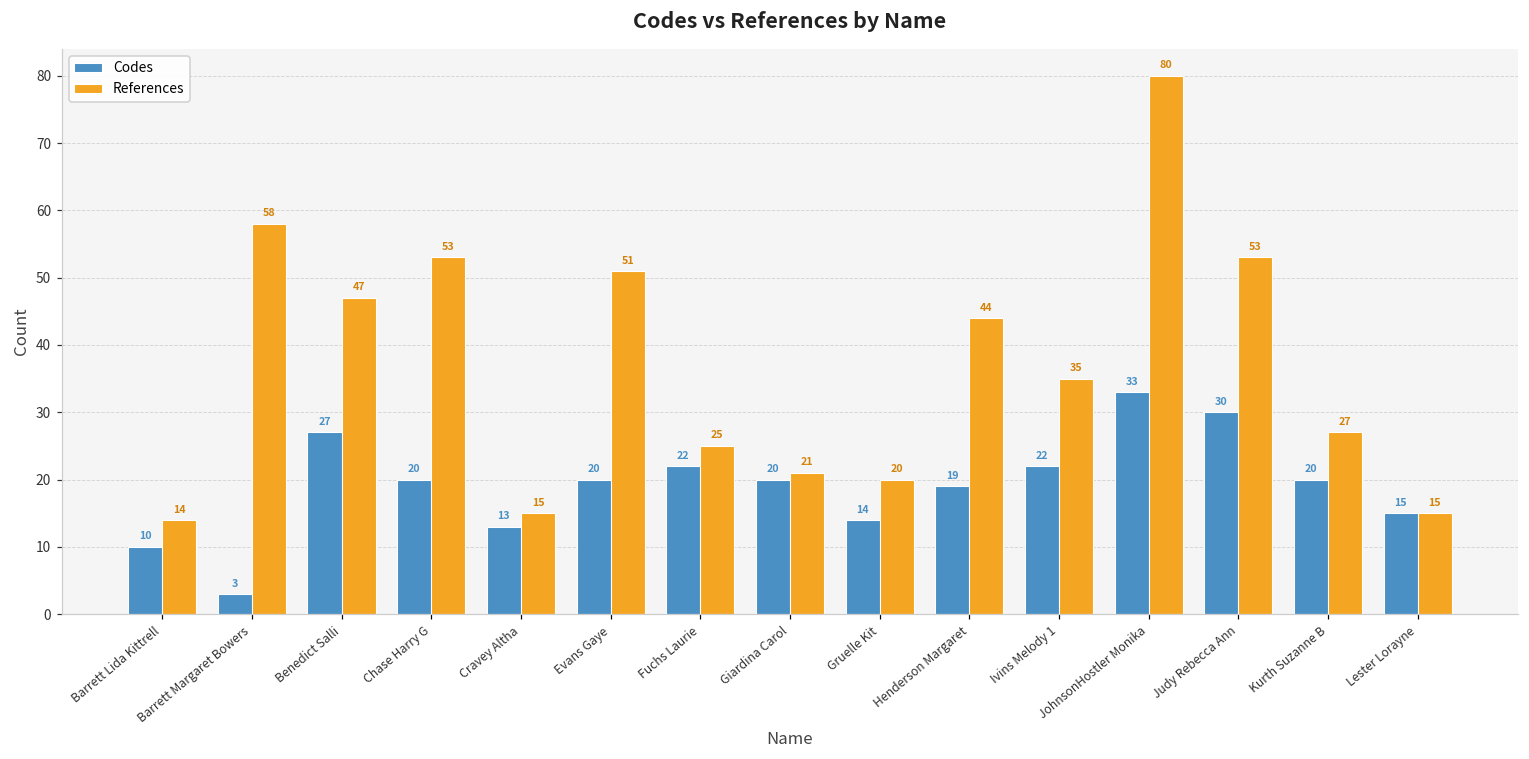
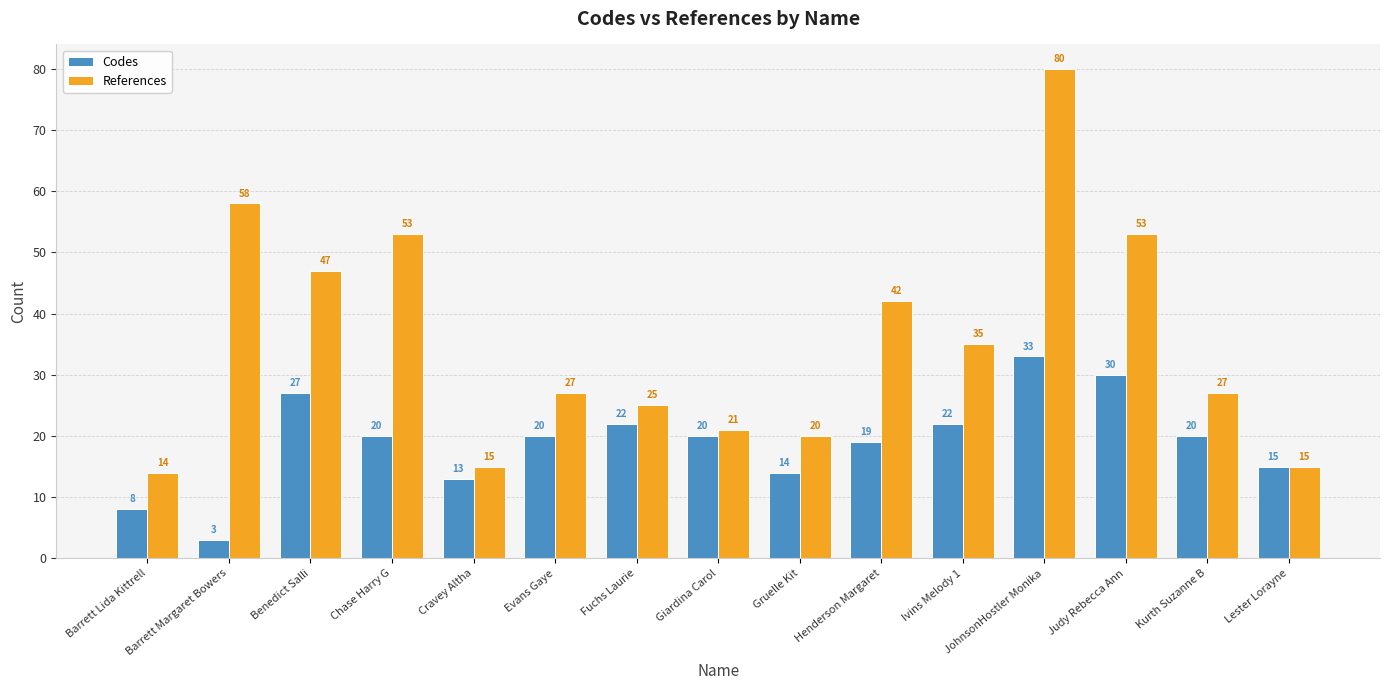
Codes, Barrett Lida Kittrell: 10 -> 8
References, Evans Gaye: 51 -> 27
References, Henderson Margaret: 44 -> 42
